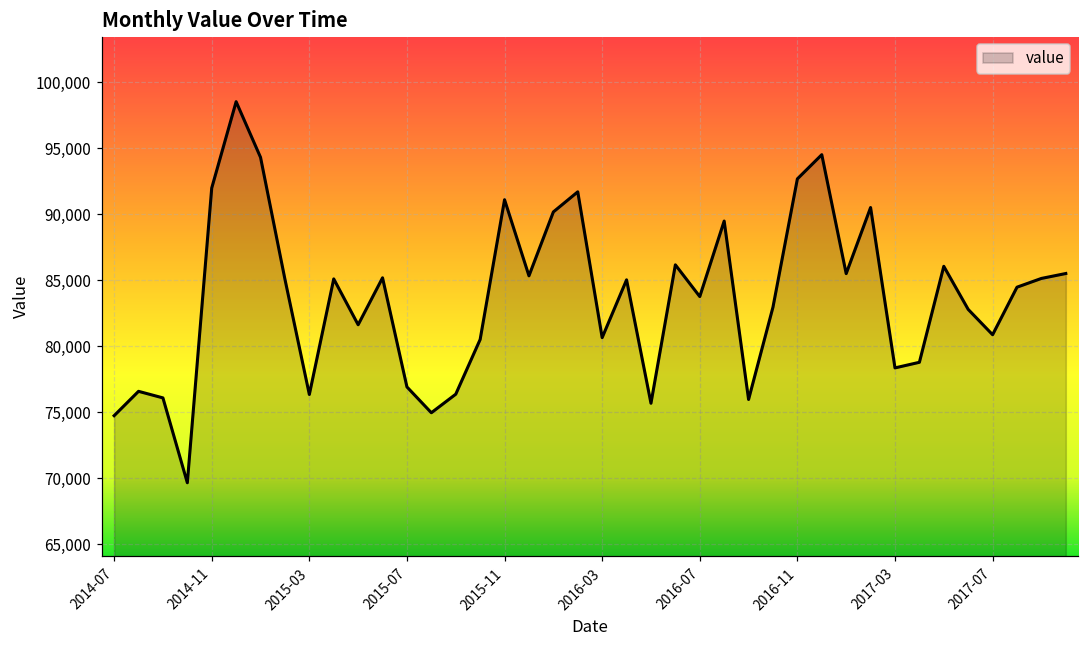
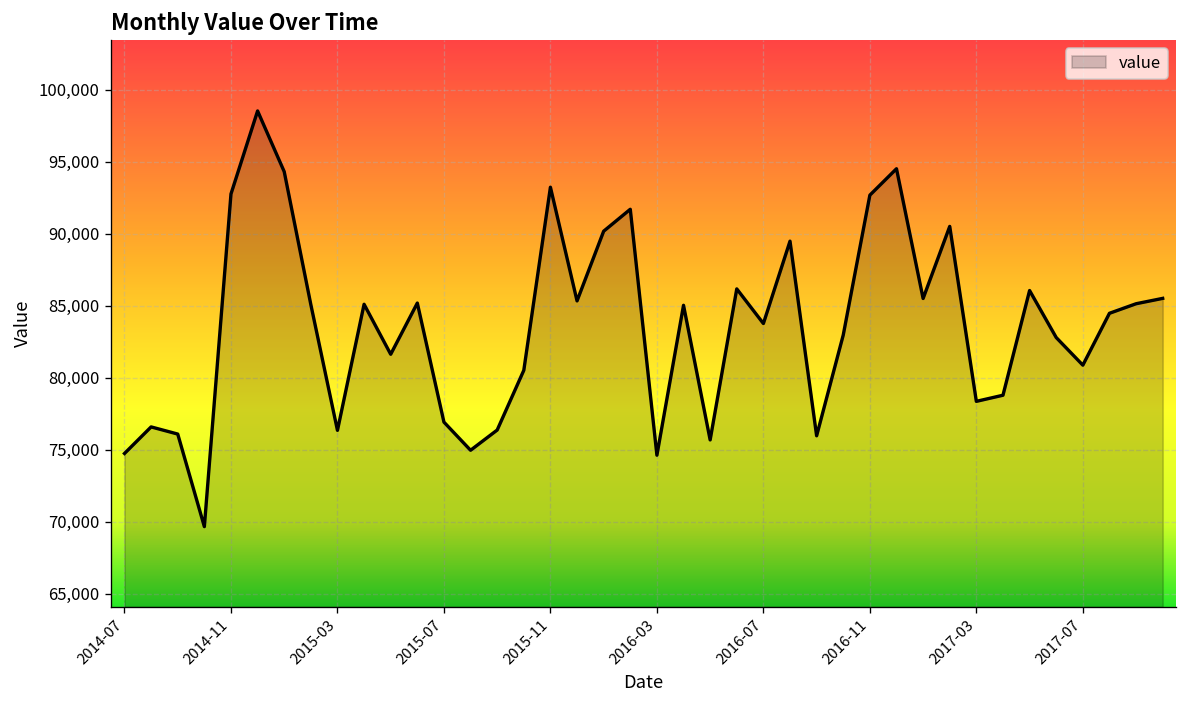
2014-11: 92,000 -> 92,800
2015-11: 91,100 -> 93,200
2016-03: 80,700 -> 74,600
